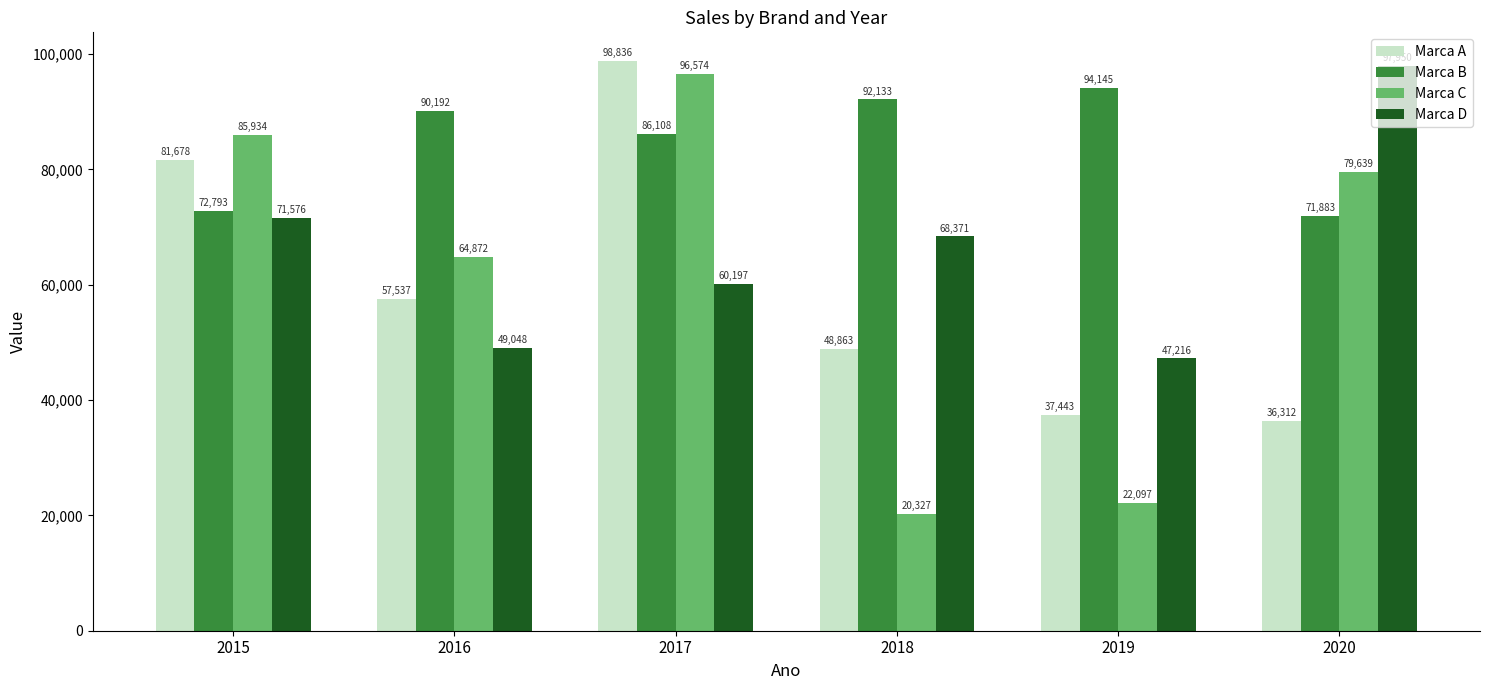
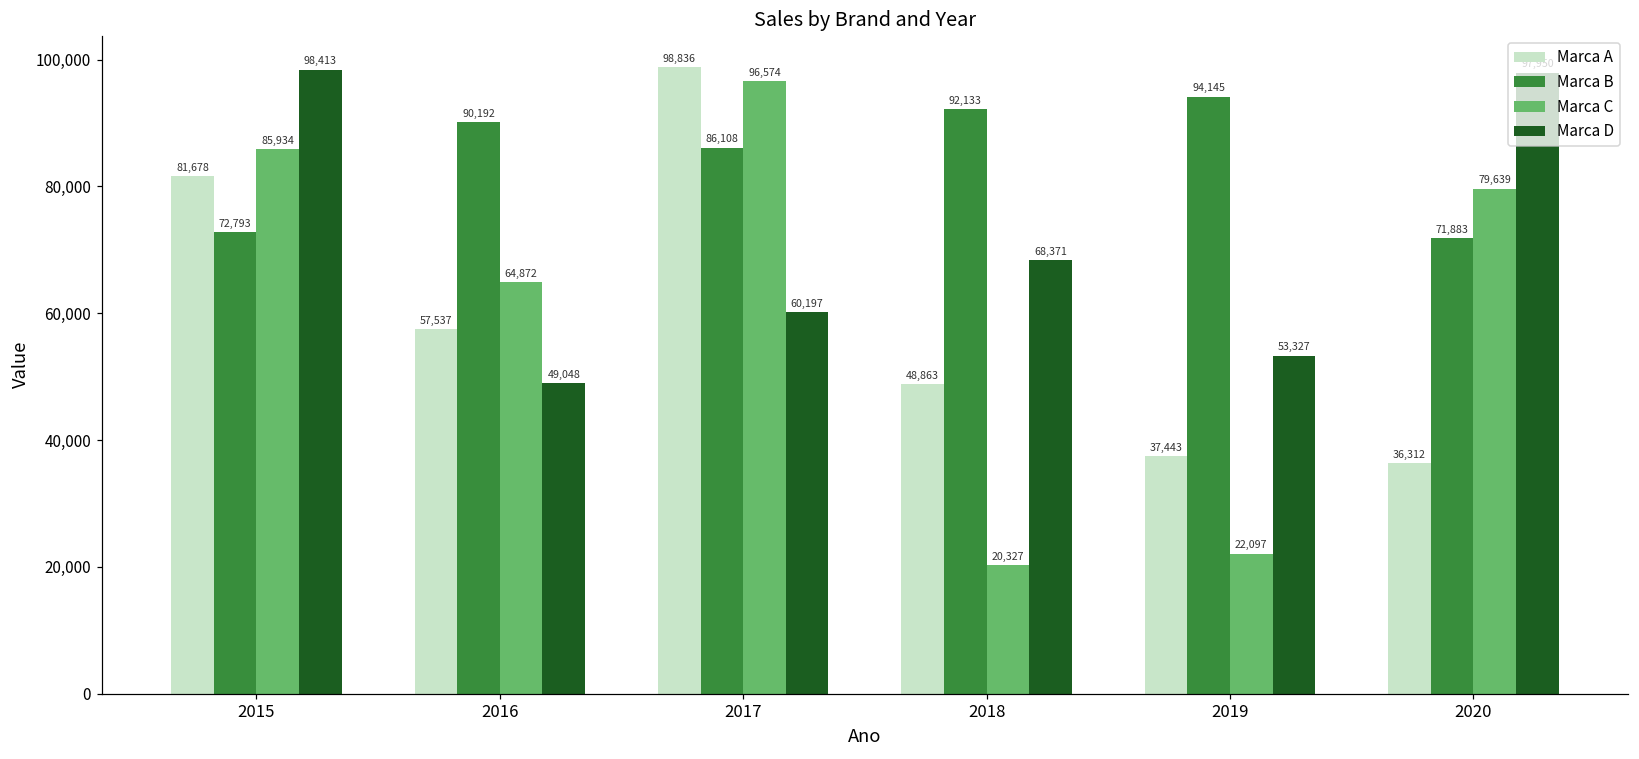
Marca D, 2015: 71,576 -> 98,413
Marca D, 2019: 47,216 -> 53,327
